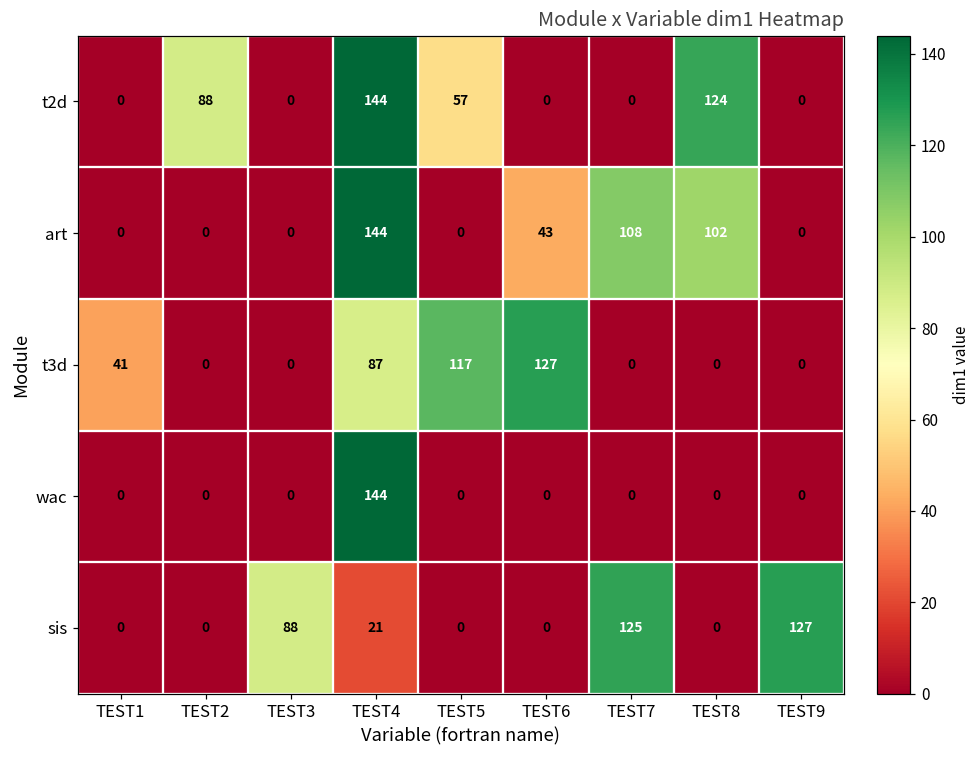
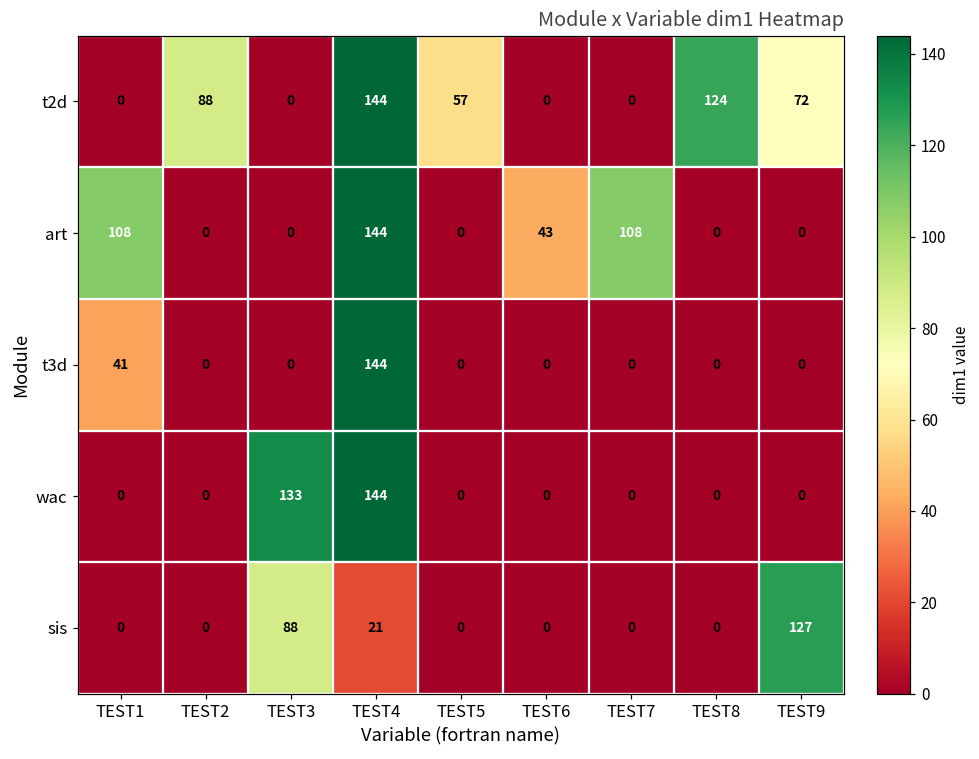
t2d, TEST9: 0 -> 72
art, TEST1: 0 -> 108
art, TEST8: 102 -> 0
t3d, TEST4: 87 -> 144
t3d, TEST5: 117 -> 0
t3d, TEST6: 127 -> 0
wac, TEST3: 0 -> 133
sis, TEST7: 125 -> 0
